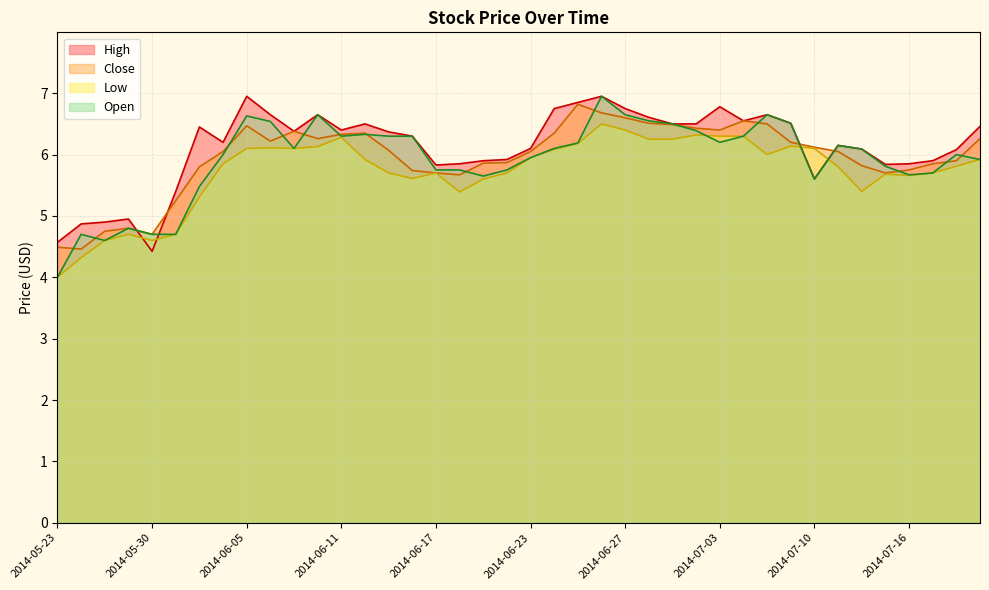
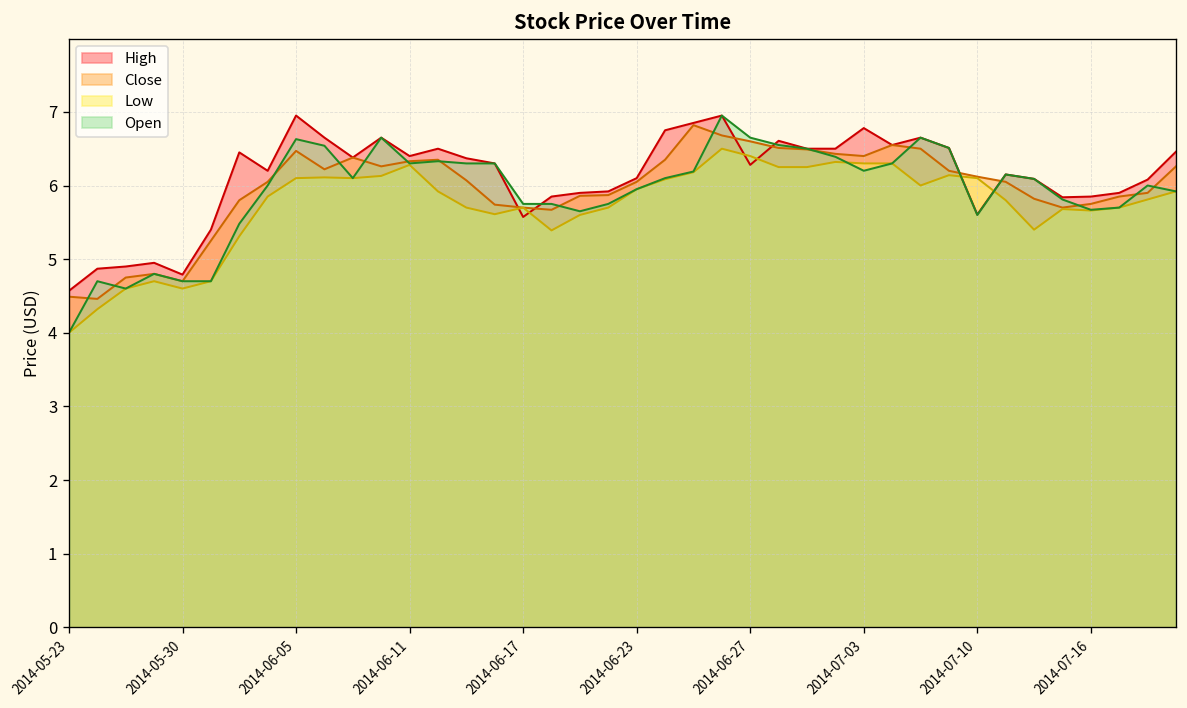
High, 2014-05-30: 4.4 -> 4.8
High, 2014-06-17: 5.8 -> 5.6
High, 2014-06-27: 6.8 -> 6.3
